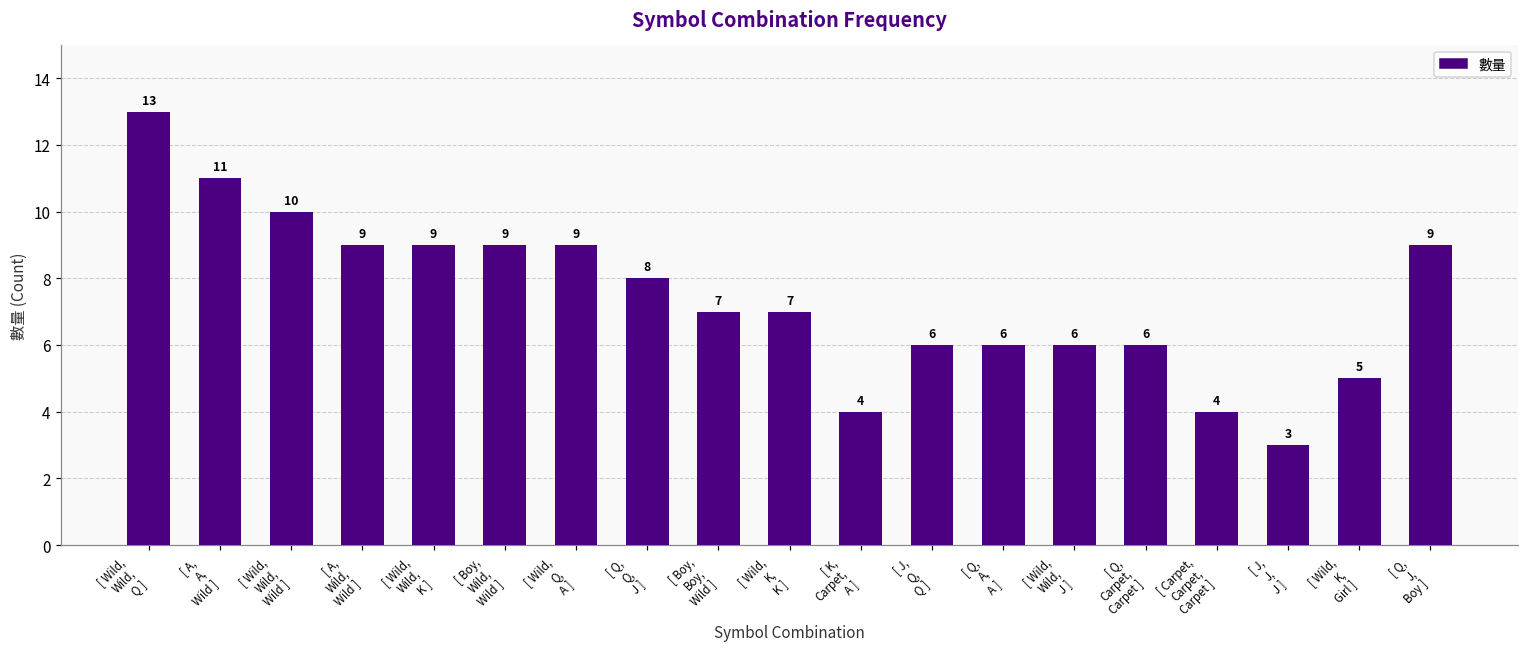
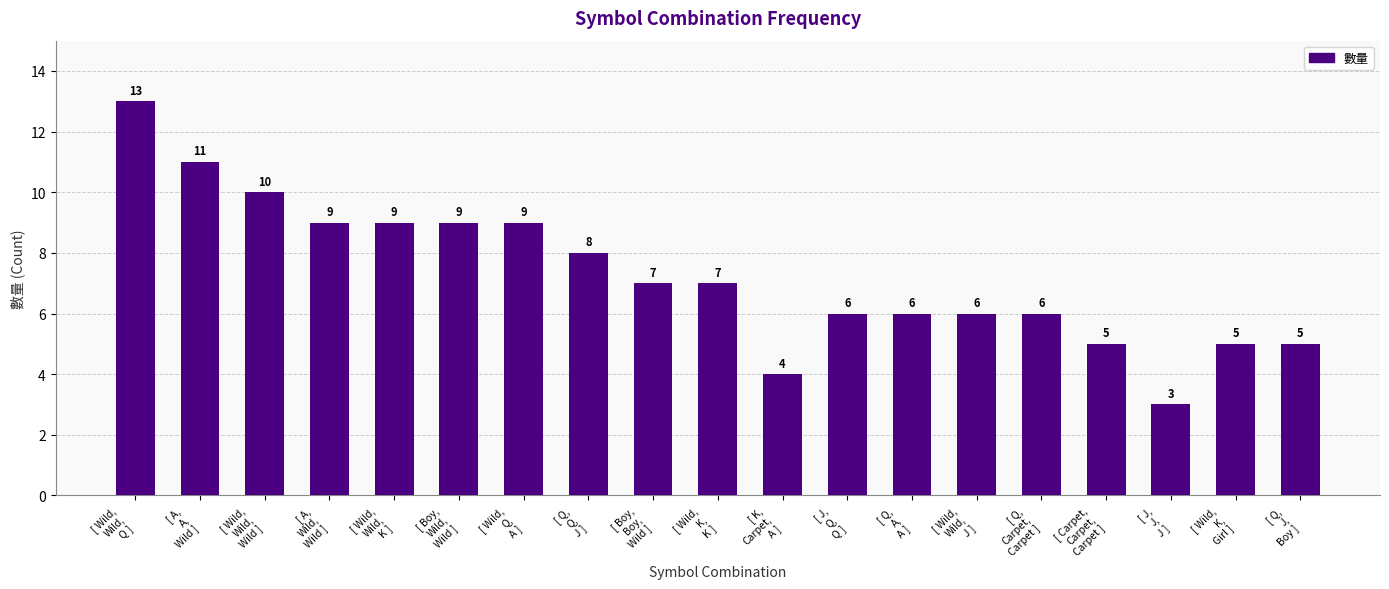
[ Carpet, Carpet, Carpet ]: 4 -> 5
[ Q, J, Boy ]: 9 -> 5
